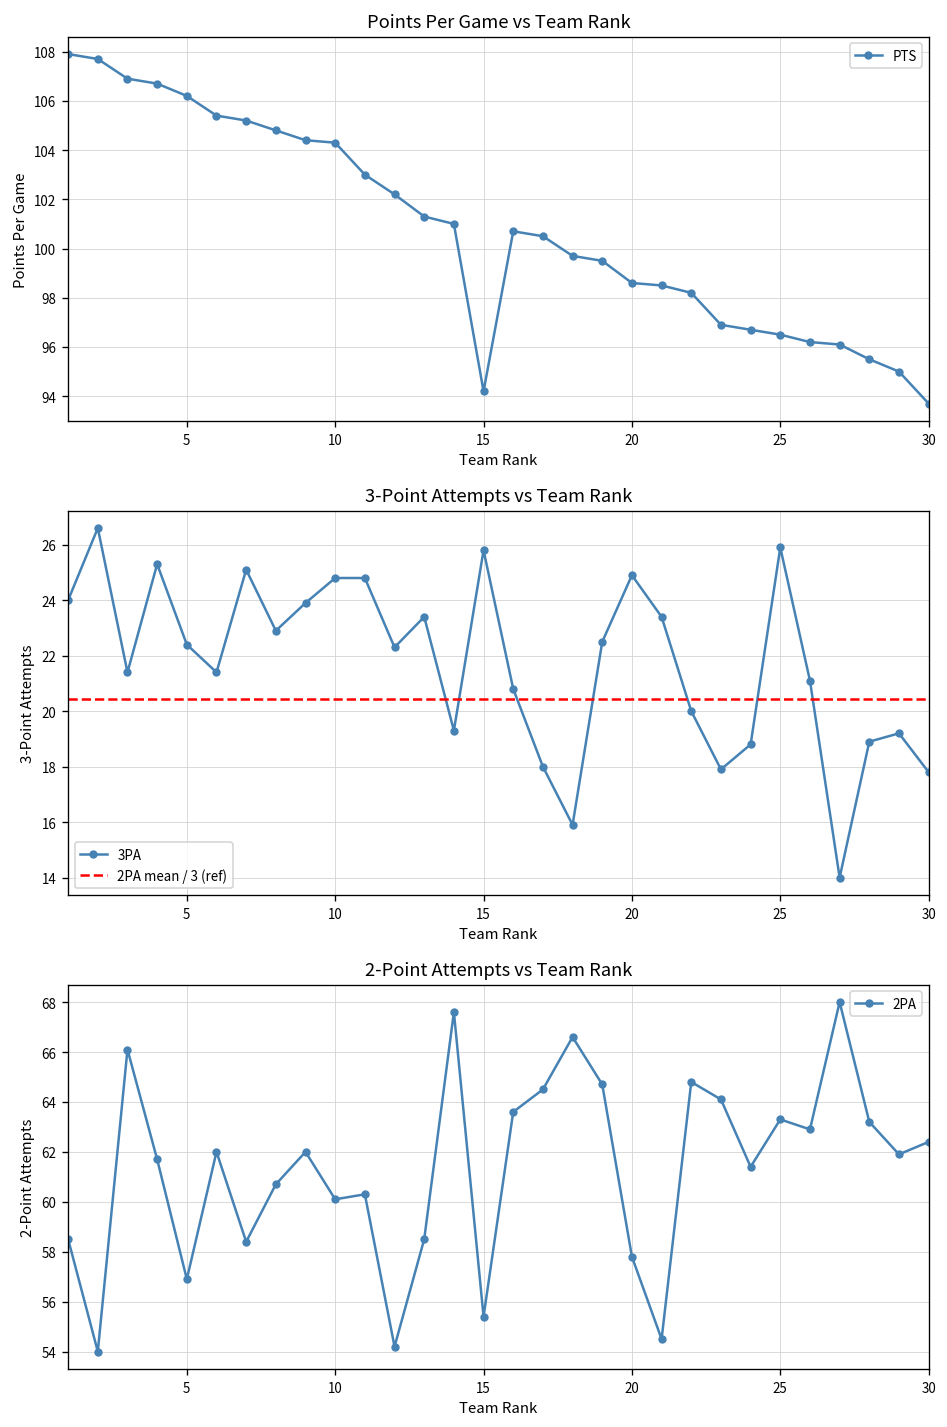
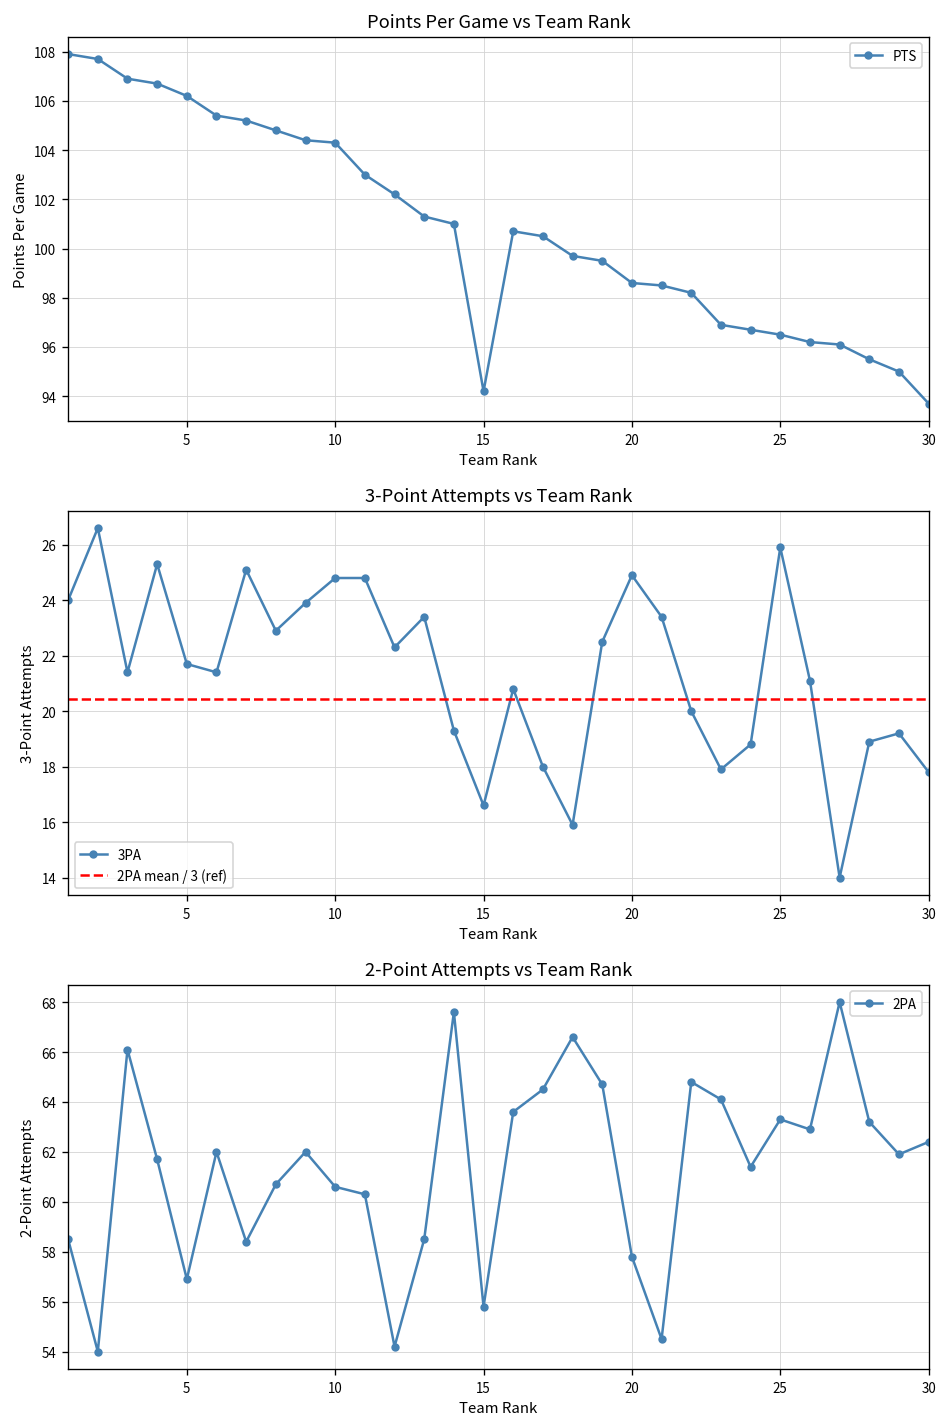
3-Point Attempts vs Team Rank, 5: 22.4 -> 21.7
3-Point Attempts vs Team Rank, 15: 25.8 -> 16.6
2-Point Attempts vs Team Rank, 10: 60.1 -> 60.6
2-Point Attempts vs Team Rank, 15: 55.4 -> 55.8
